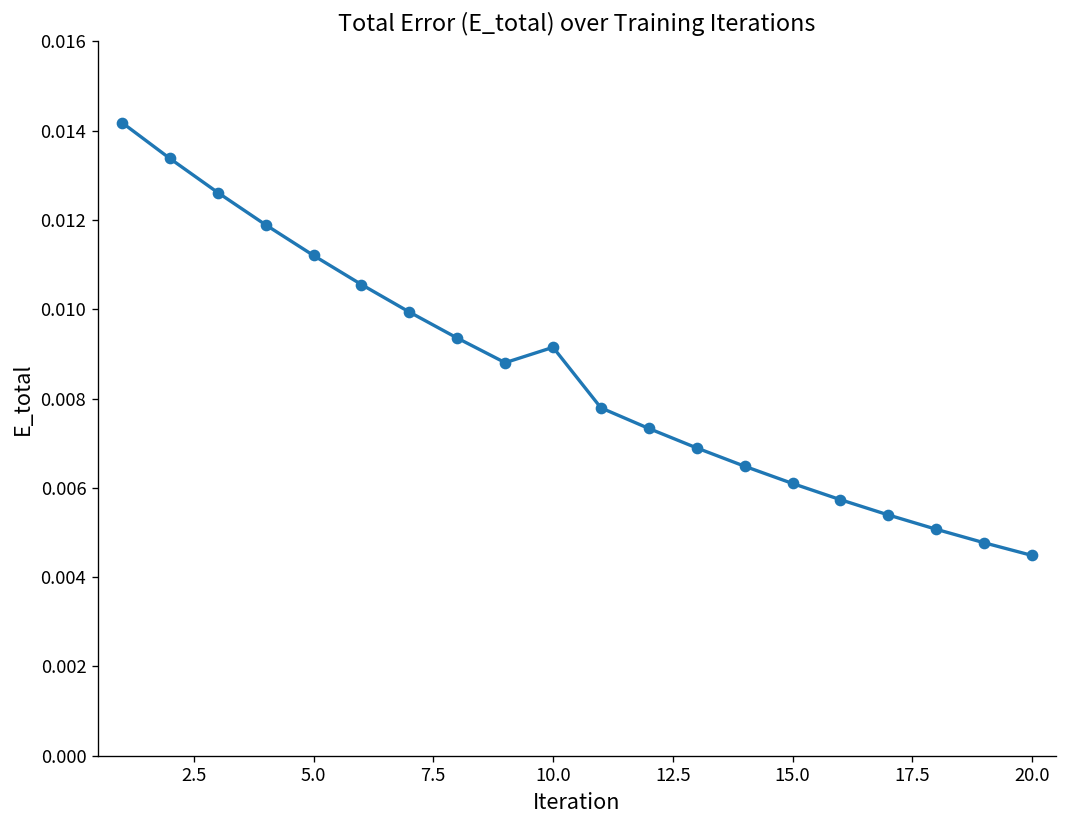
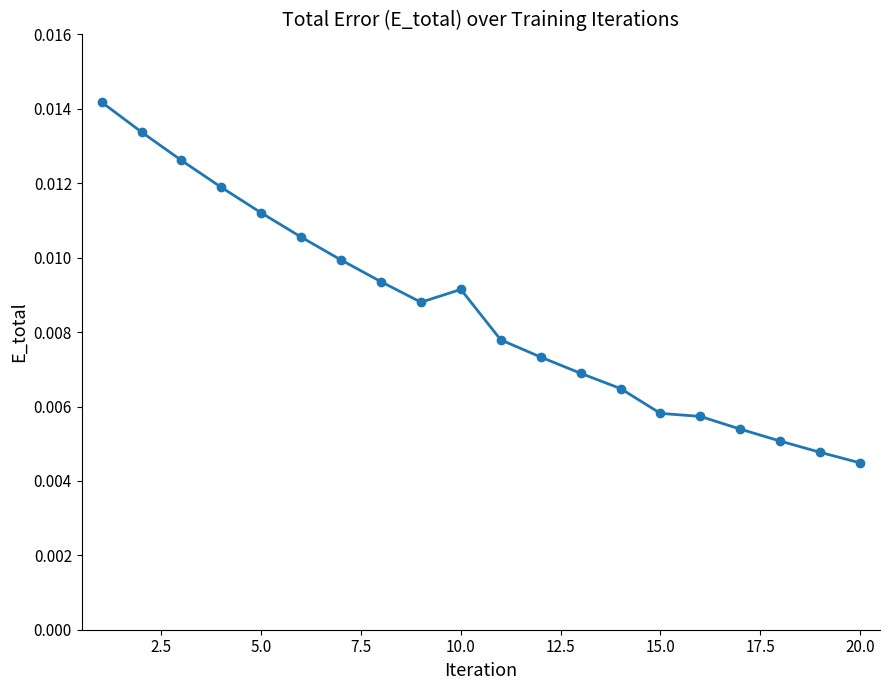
15.0: 0.0061 -> 0.0058
